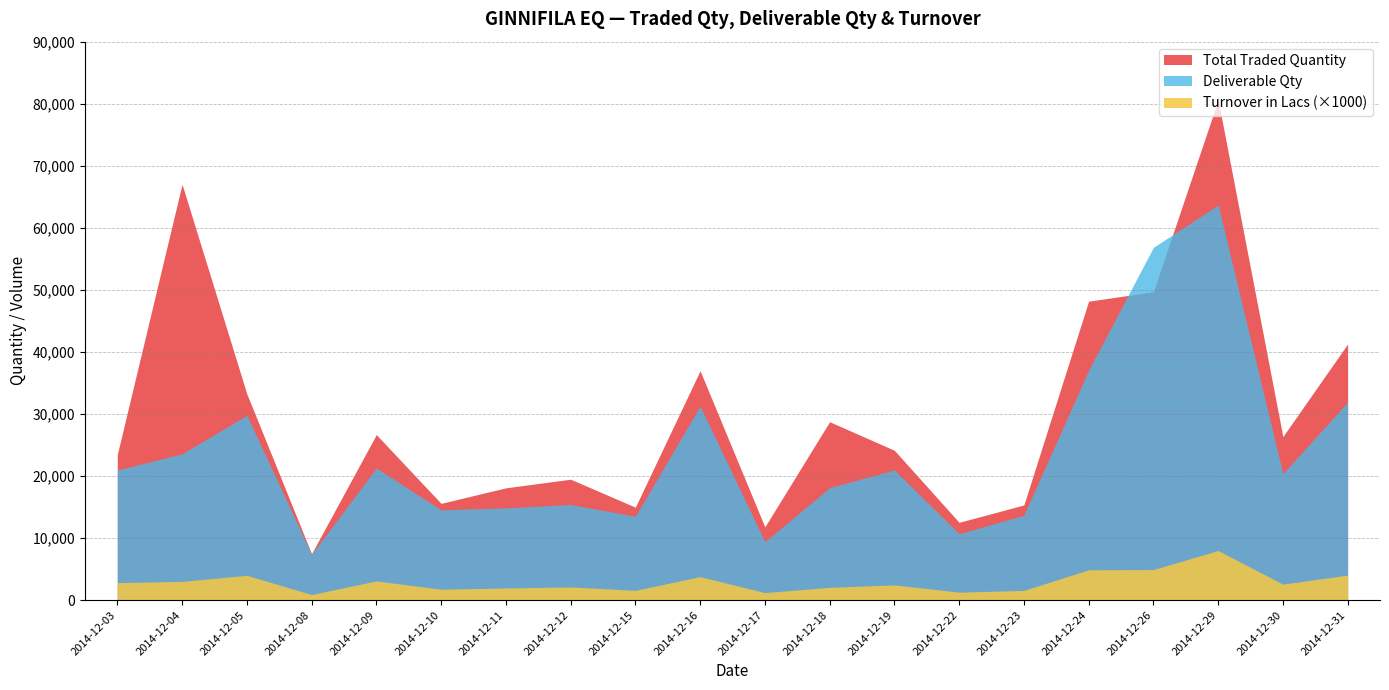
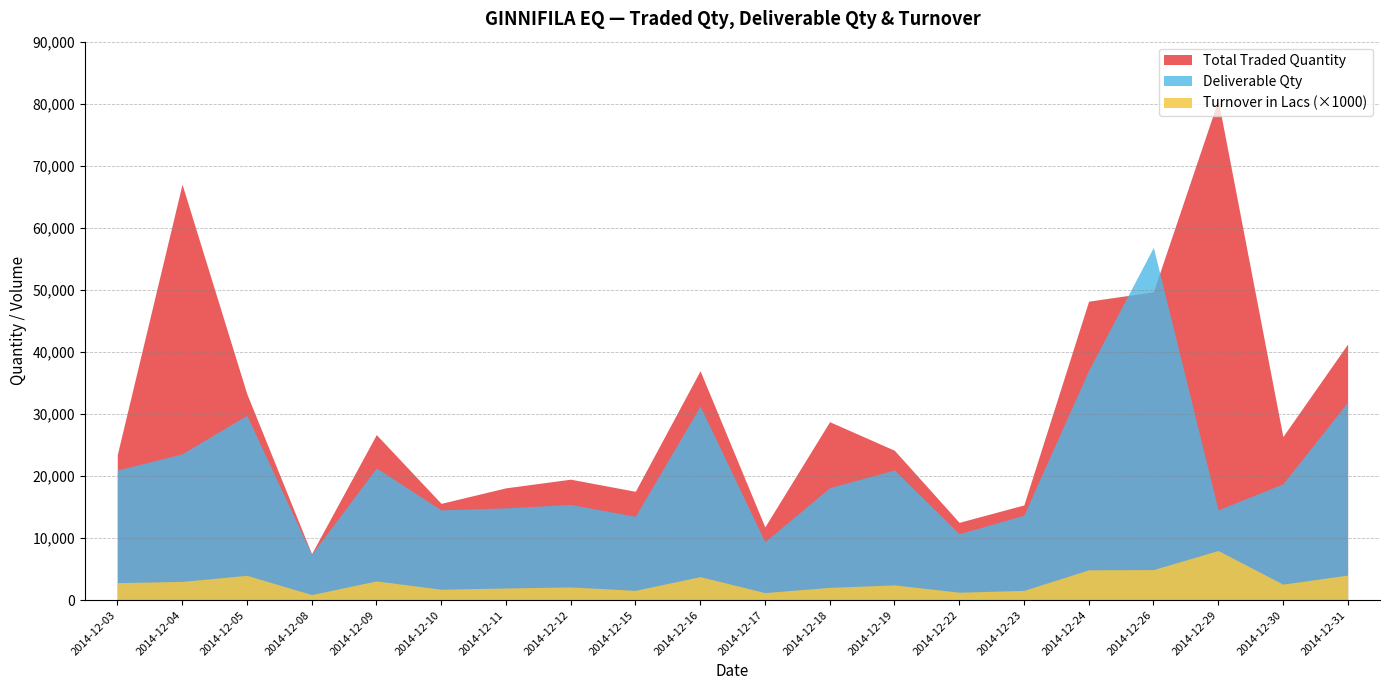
Total Traded Quantity, 2014-12-15: 15,000 -> 18,000
Deliverable Qty, 2014-12-29: 64,000 -> 15,000
Deliverable Qty, 2014-12-30: 20,000 -> 19,000
